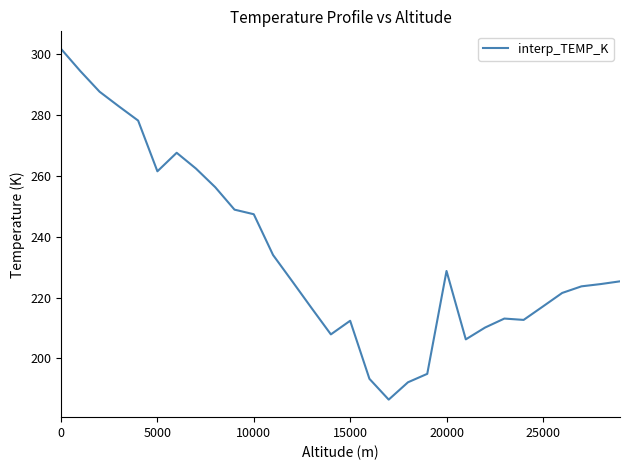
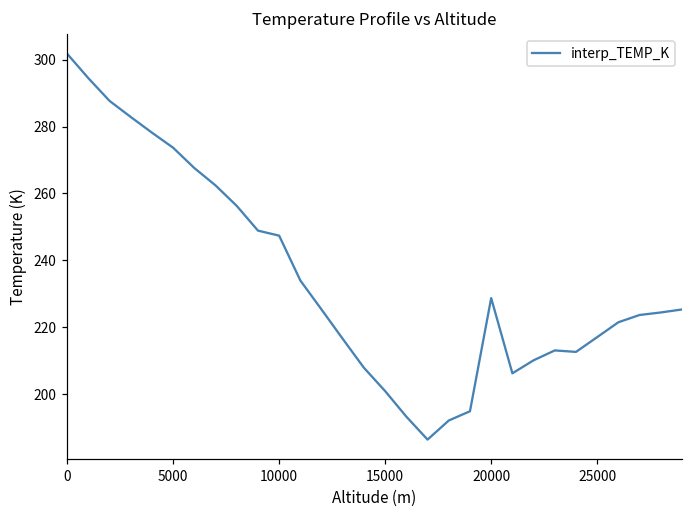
5000: 262 -> 274
15000: 212 -> 201
